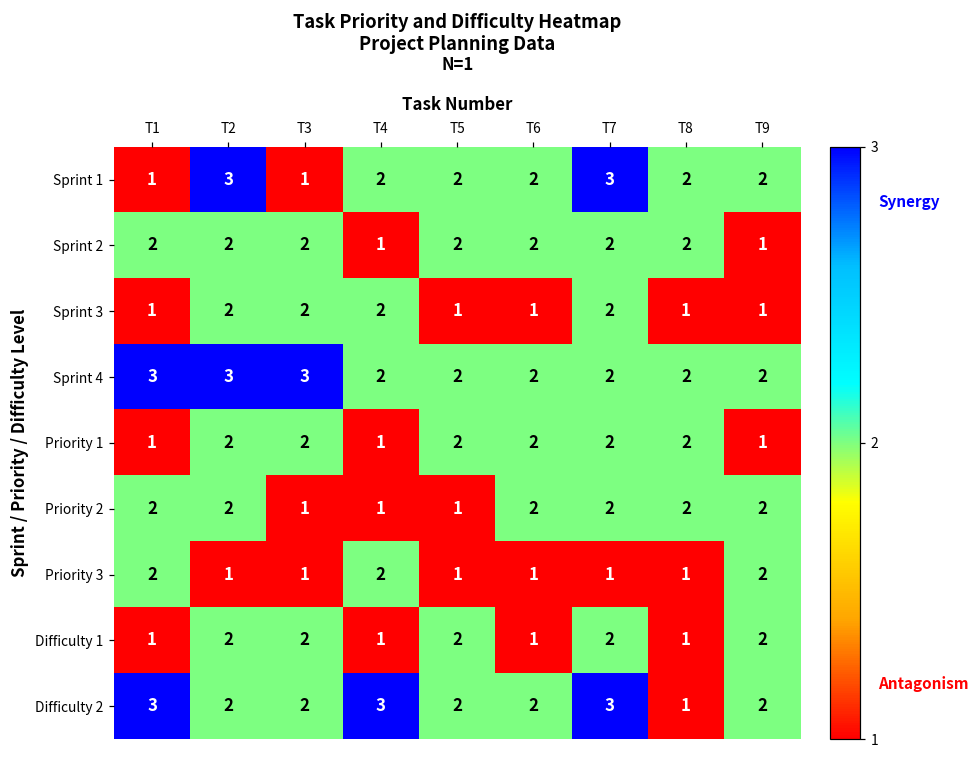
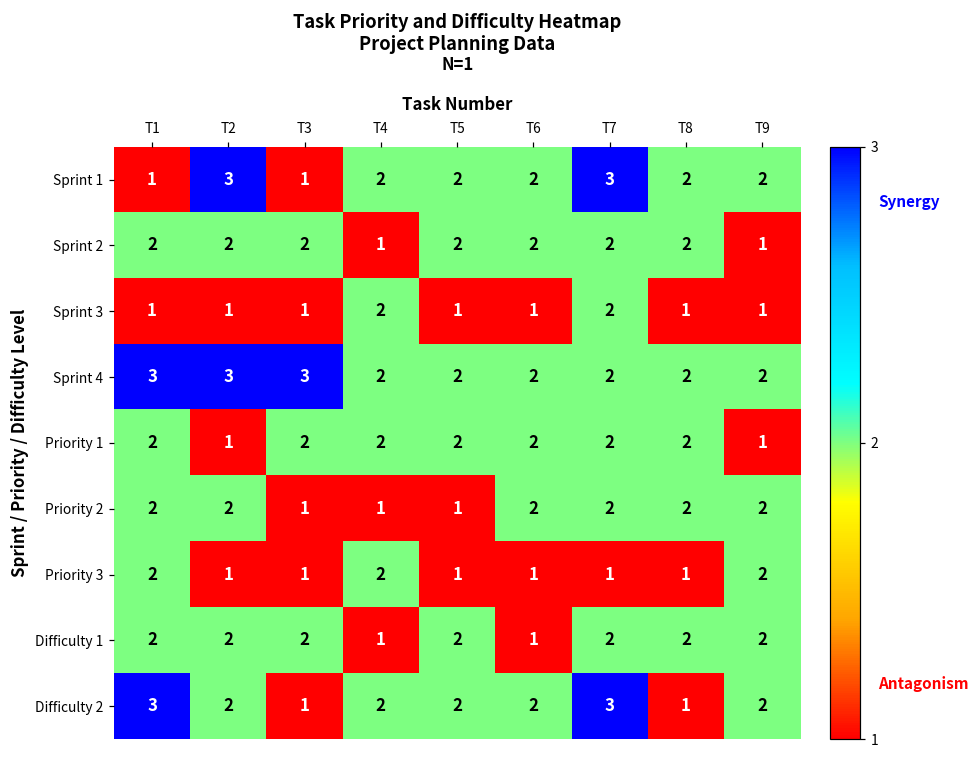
Sprint 3, T2: 2 -> 1
Sprint 3, T3: 2 -> 1
Priority 1, T1: 1 -> 2
Priority 1, T2: 2 -> 1
Priority 1, T4: 1 -> 2
Difficulty 1, T1: 1 -> 2
Difficulty 1, T8: 1 -> 2
Difficulty 2, T3: 2 -> 1
Difficulty 2, T4: 3 -> 2
